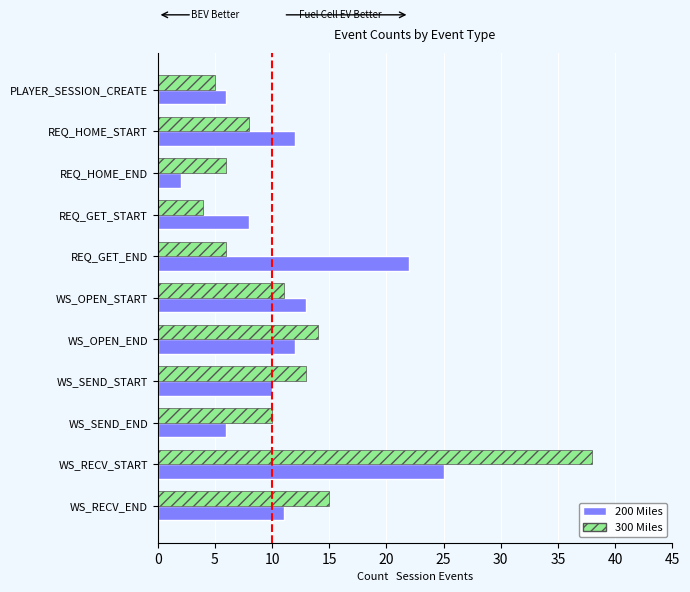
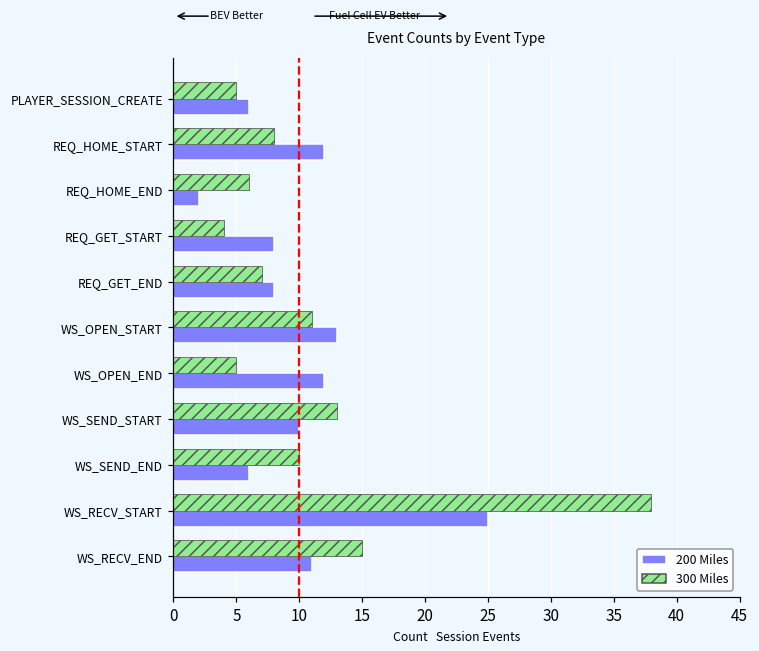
300 Miles, REQ_GET_END: 6 -> 7
200 Miles, REQ_GET_END: 22 -> 8
300 Miles, WS_OPEN_END: 14 -> 5
